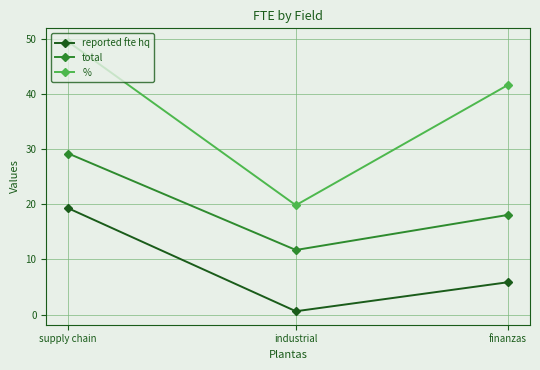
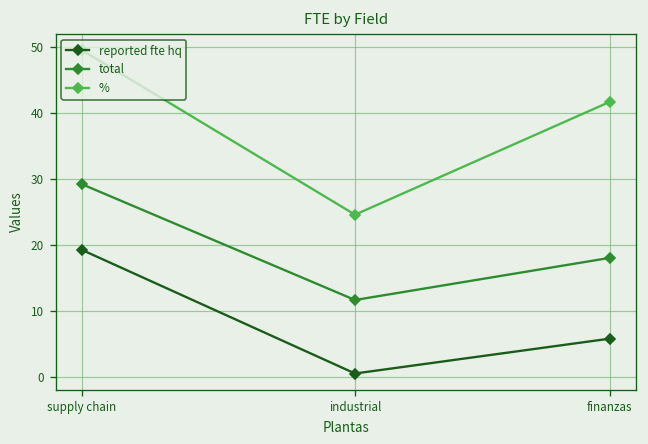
%, industrial: 20 -> 25
